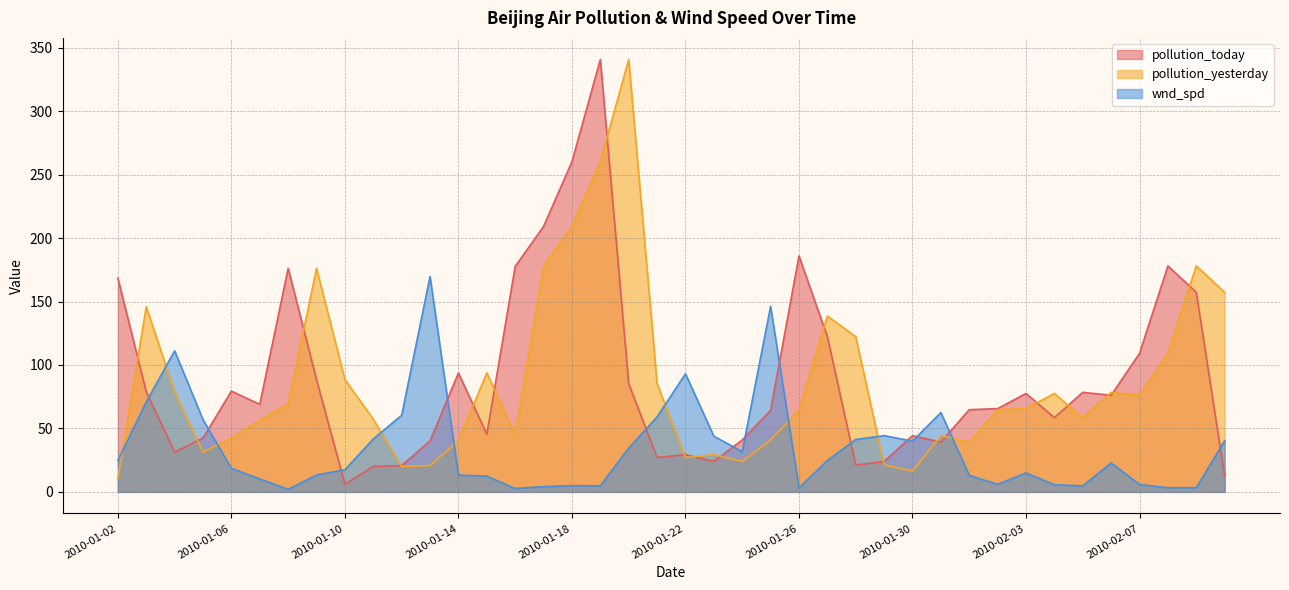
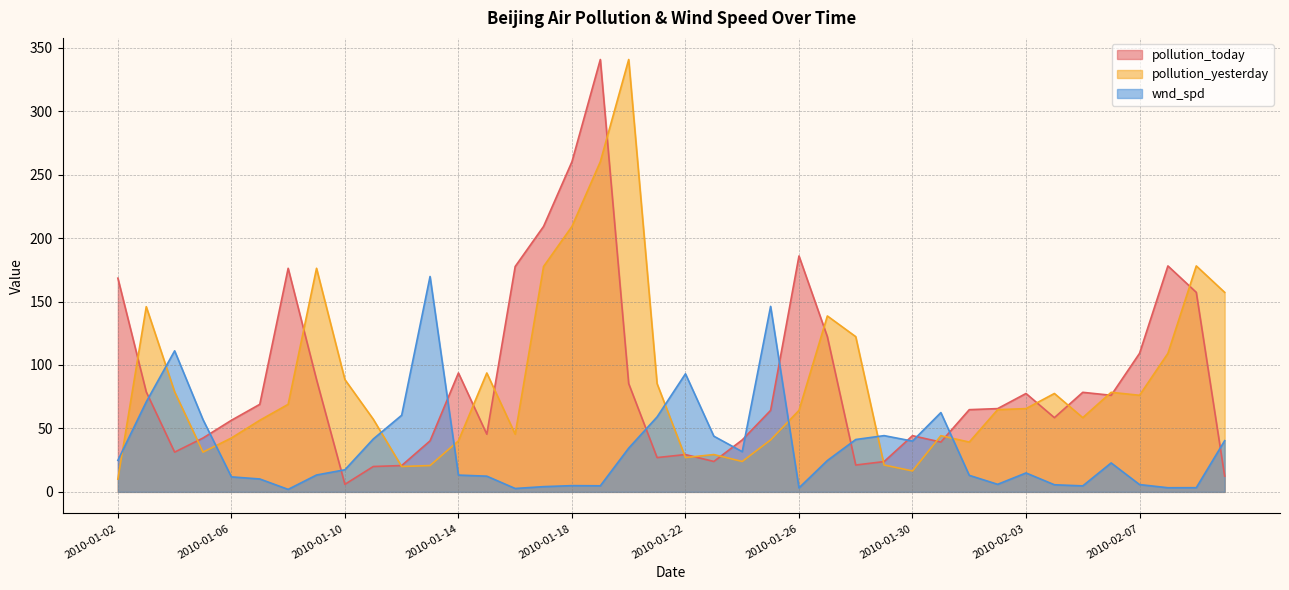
pollution_today, 2010-01-06: 79 -> 56
wnd_spd, 2010-01-06: 19 -> 12
